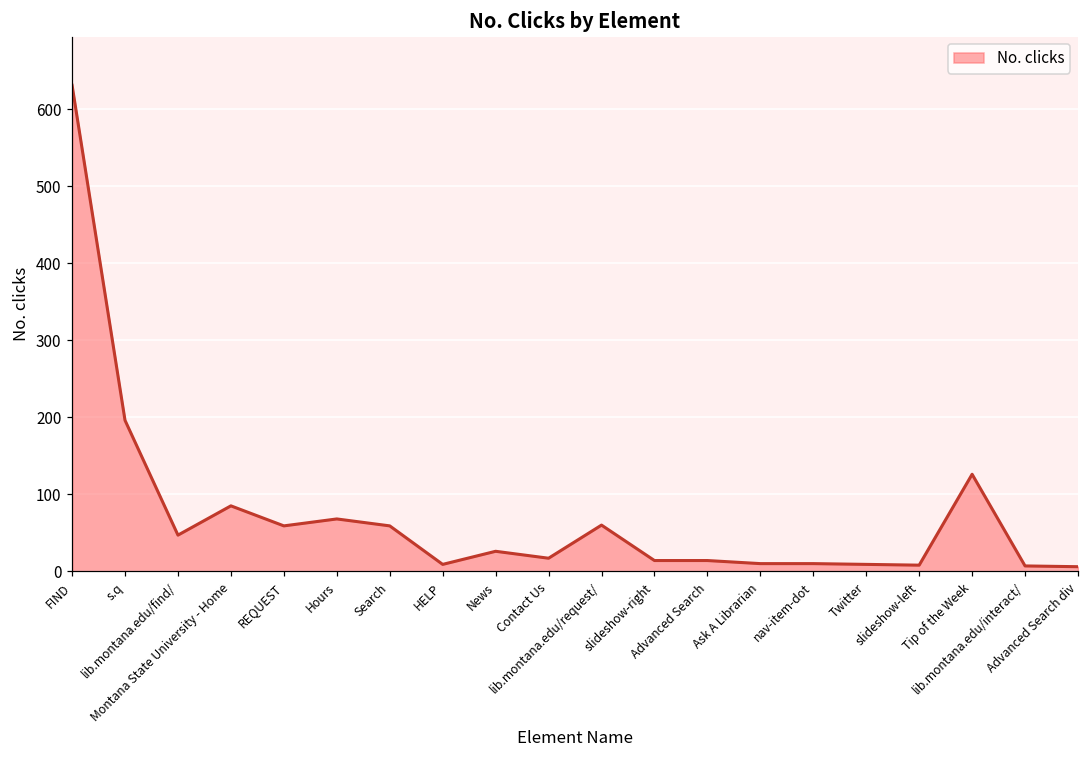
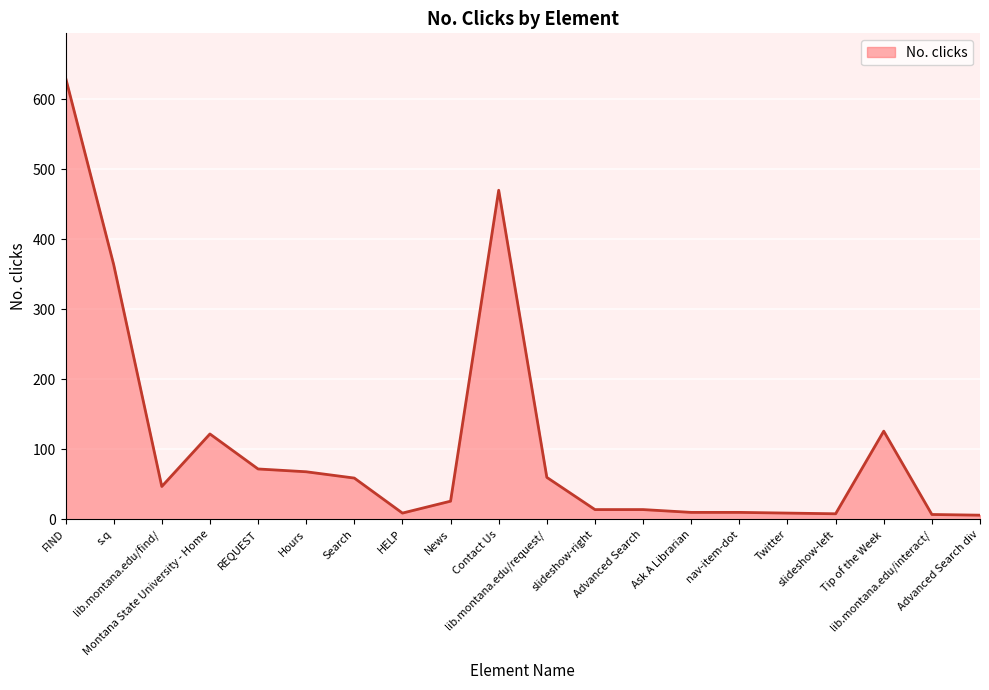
s.q: 200 -> 360
Montana State University - Home: 90 -> 120
REQUEST: 60 -> 70
Contact Us: 20 -> 470
